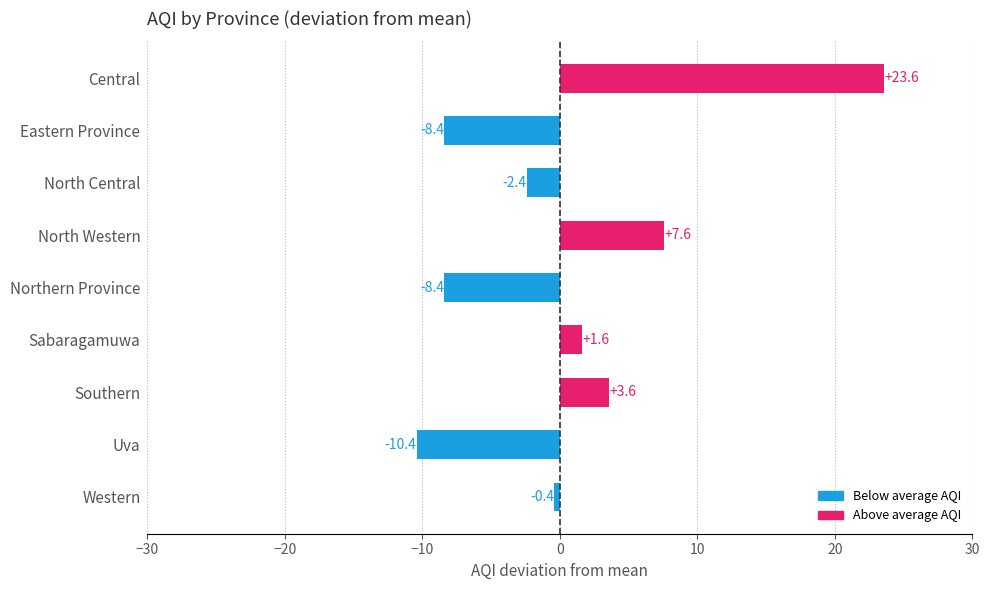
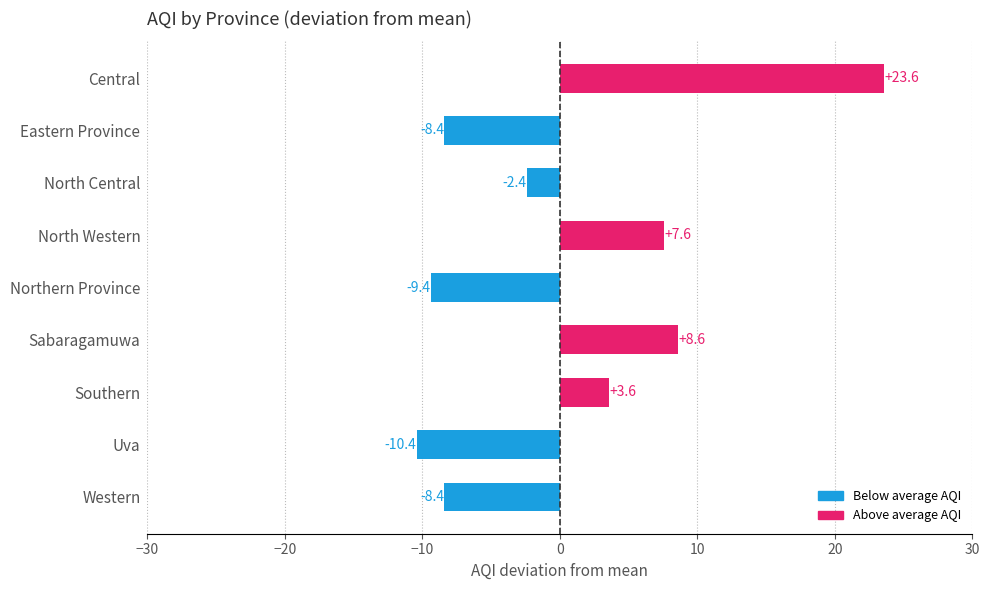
Northern Province: -8.4 -> -9.4
Sabaragamuwa: +1.6 -> +8.6
Western: -0.4 -> -8.4
